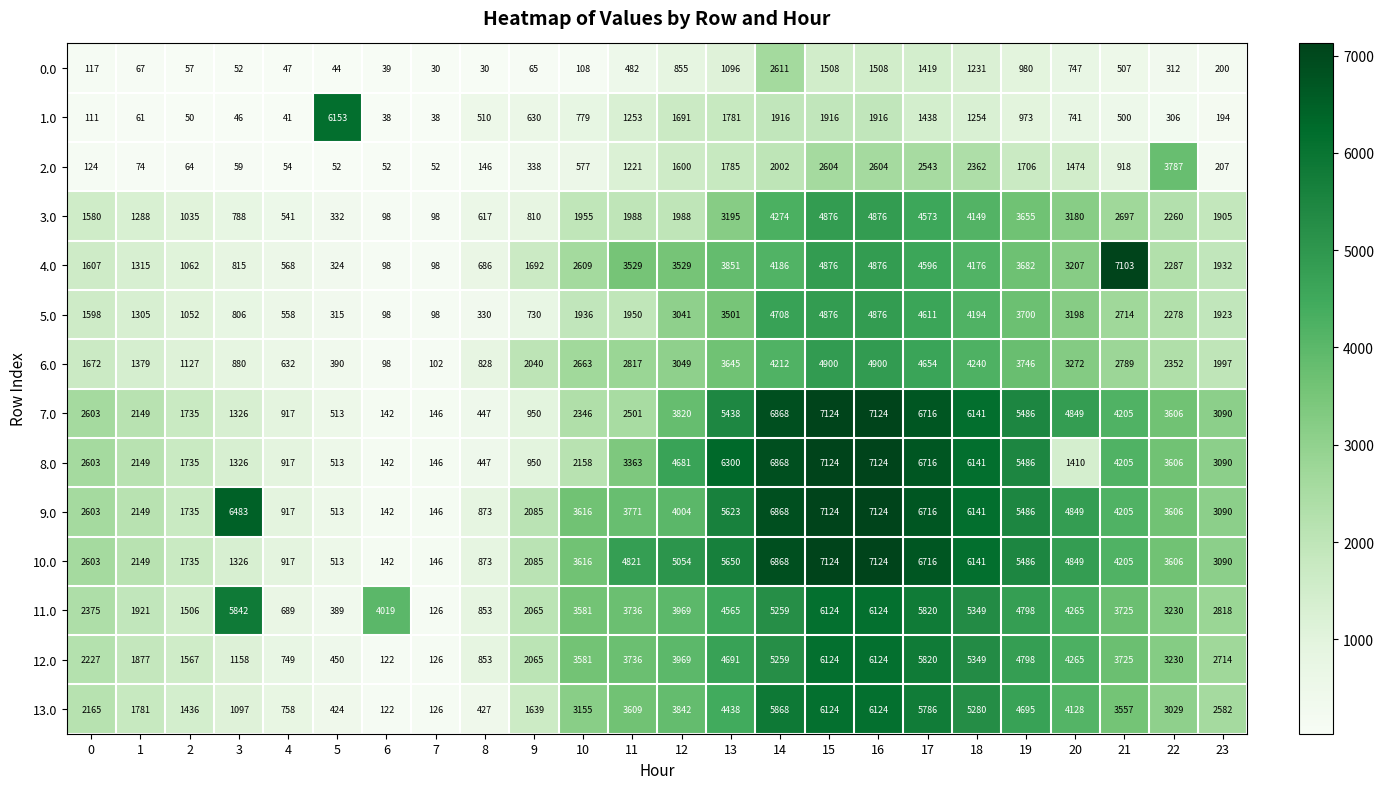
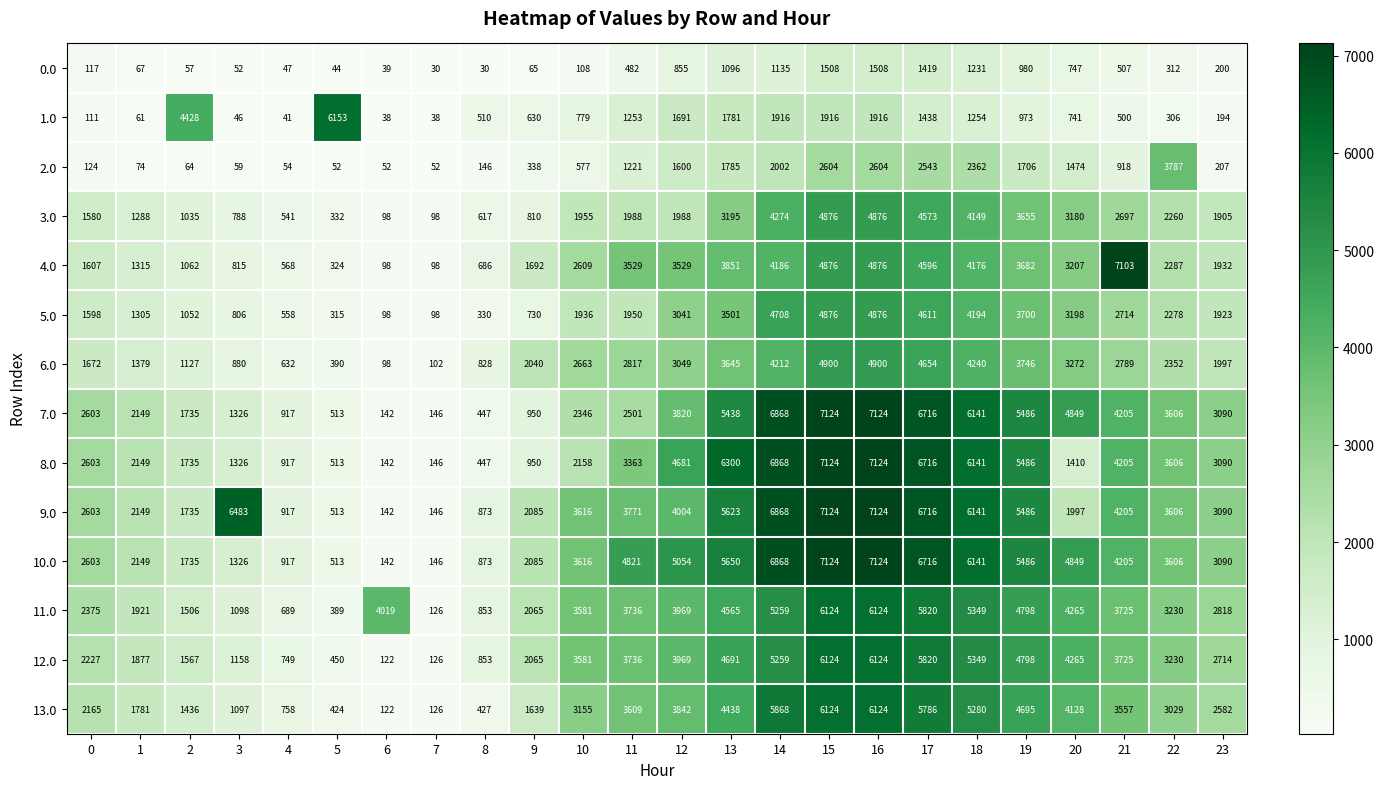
0.0, 14: 2611 -> 1135
1.0, 2: 50 -> 4428
9.0, 20: 4849 -> 1997
11.0, 3: 5842 -> 1098
